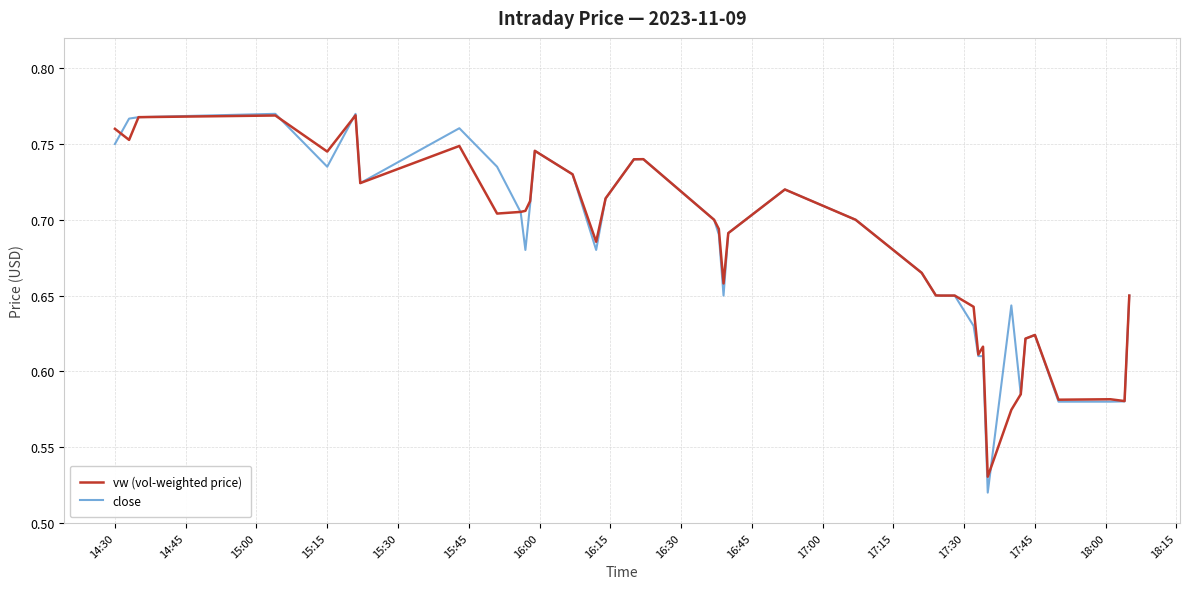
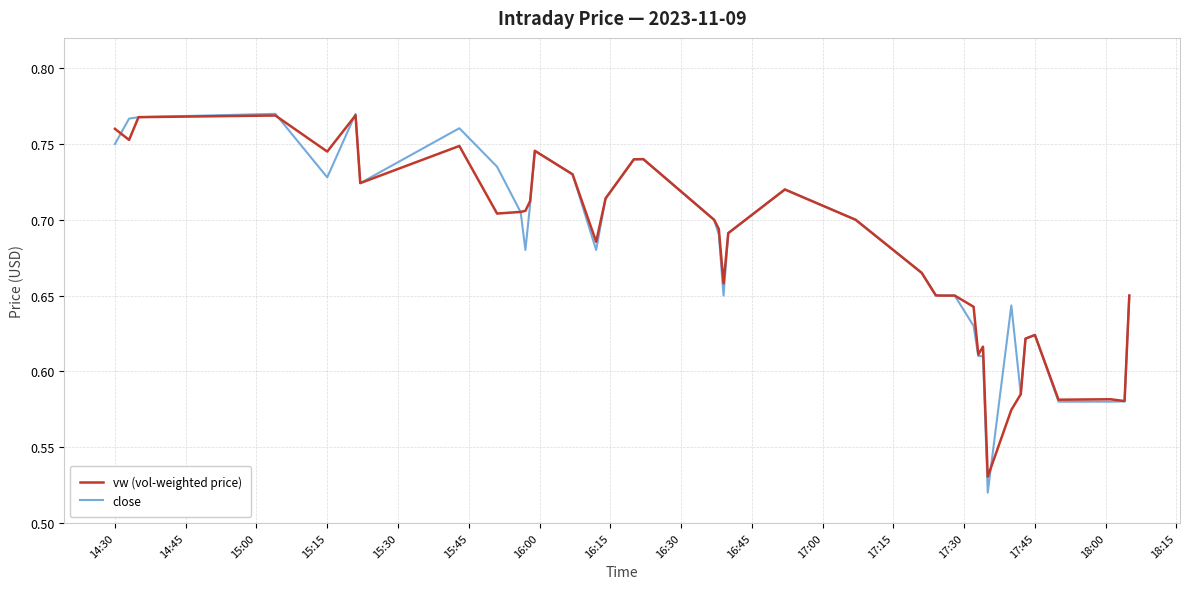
close, 15:15: 0.735 -> 0.728
